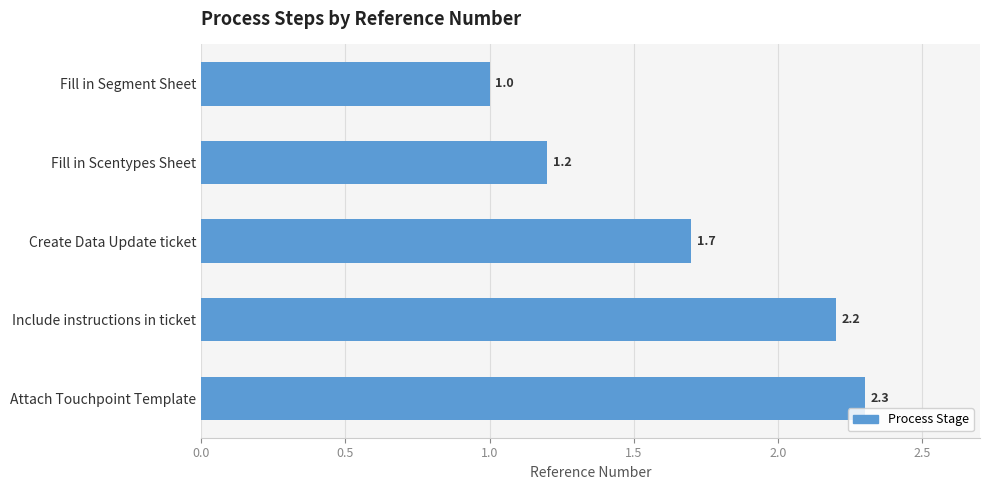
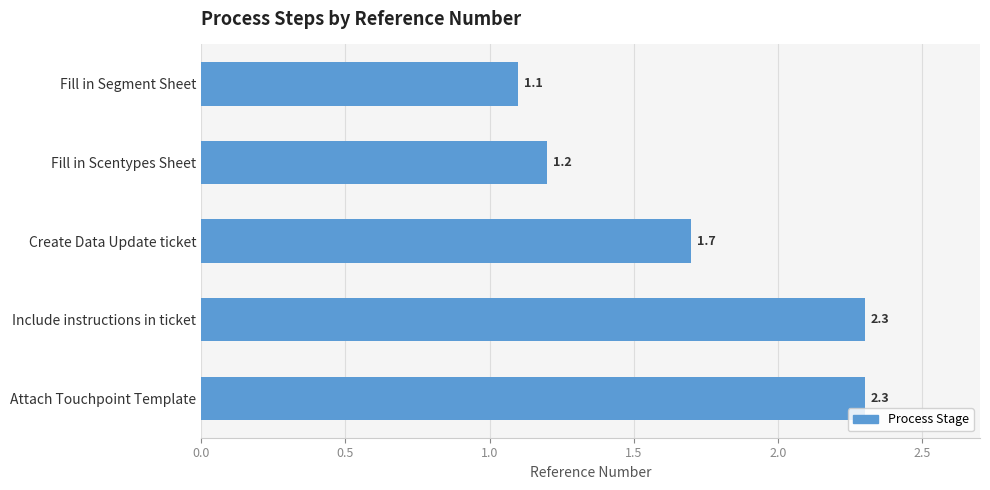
Fill in Segment Sheet: 1.0 -> 1.1
Include instructions in ticket: 2.2 -> 2.3
